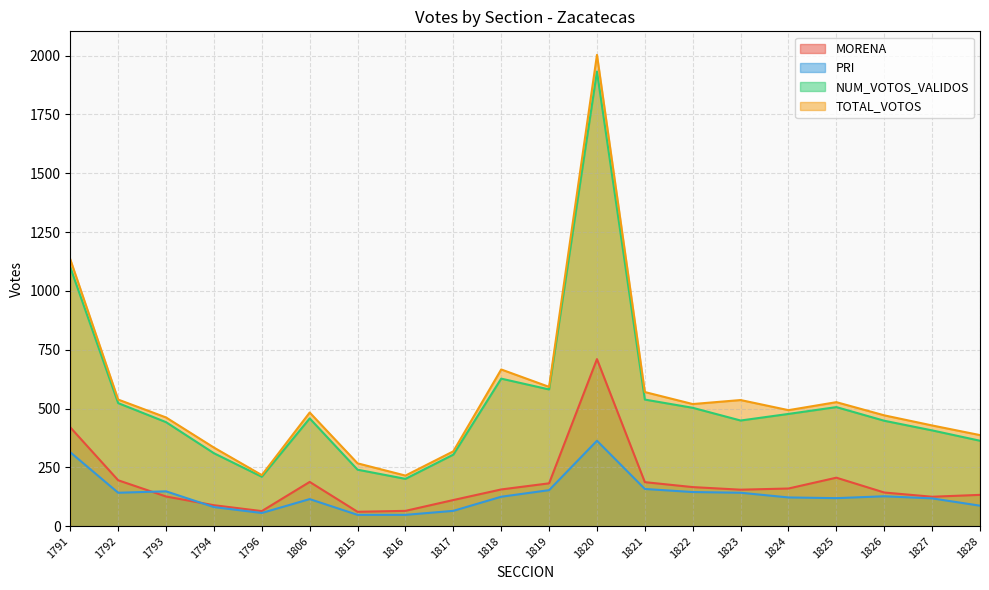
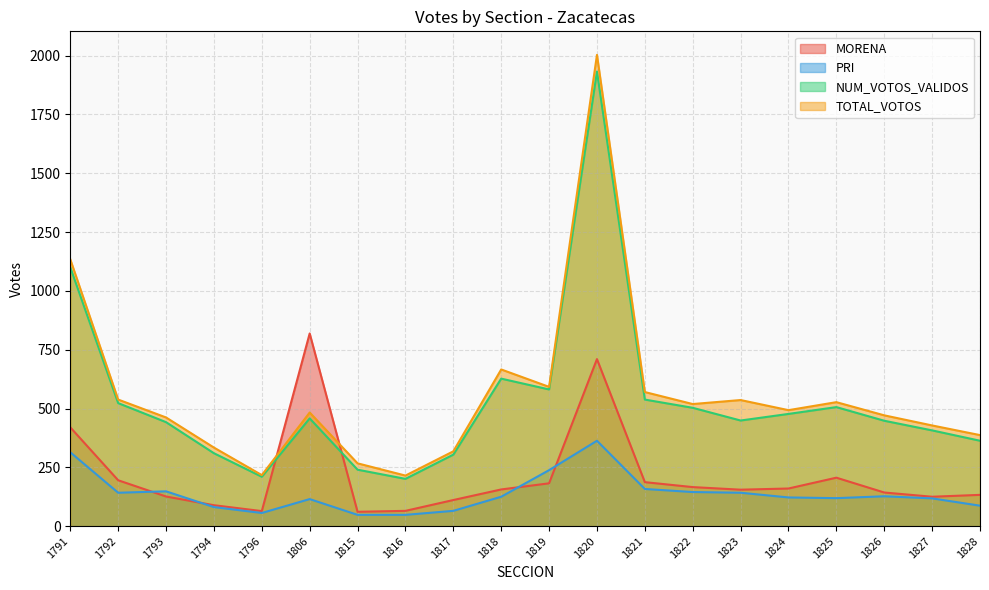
MORENA, 1806: 190 -> 820
PRI, 1819: 150 -> 240
